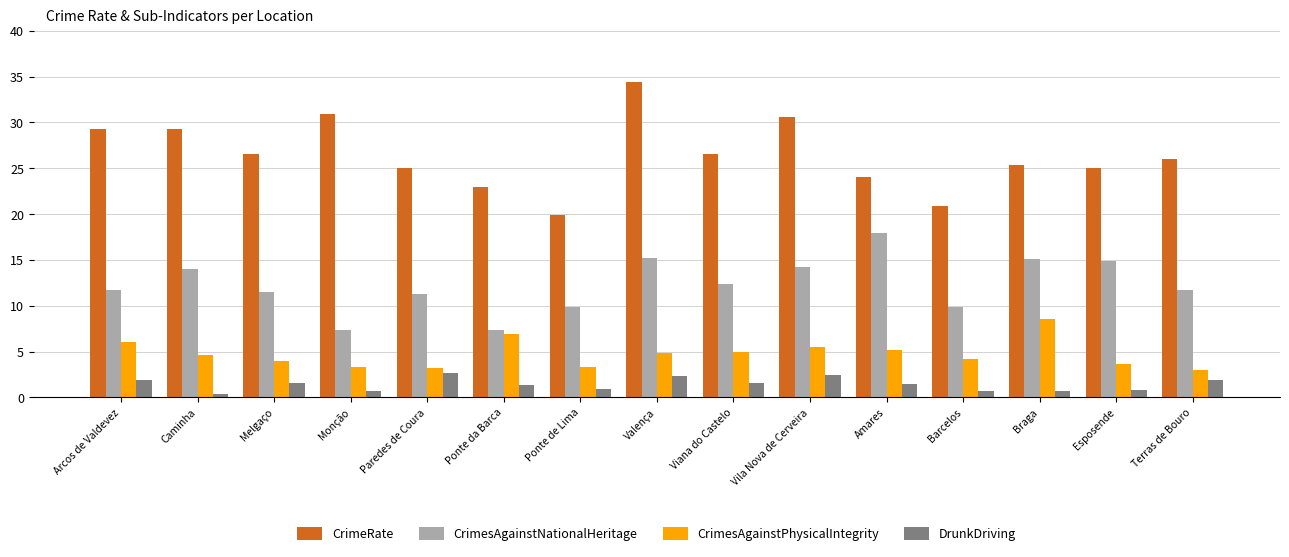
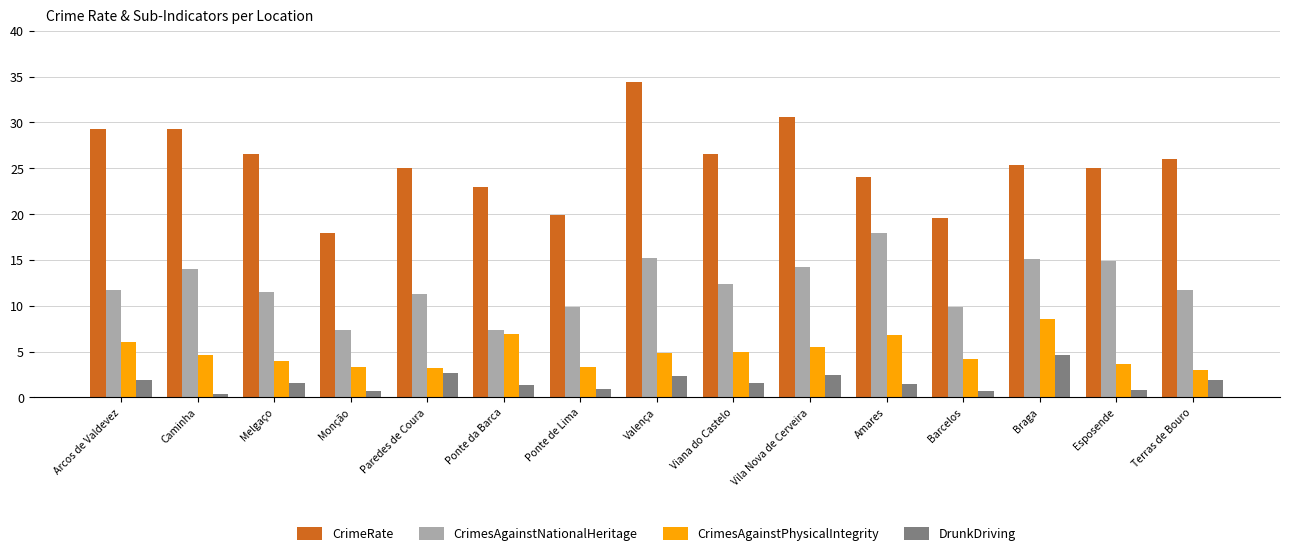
CrimeRate, Monção: 31 -> 18
CrimesAgainstPhysicalIntegrity, Amares: 5 -> 7
CrimeRate, Barcelos: 21 -> 20
DrunkDriving, Braga: 1 -> 5
